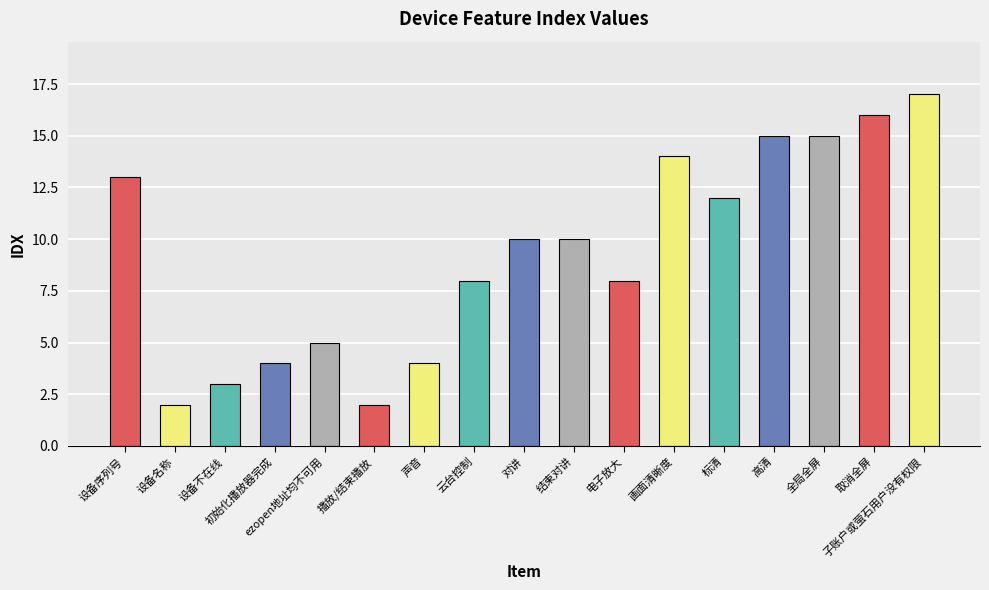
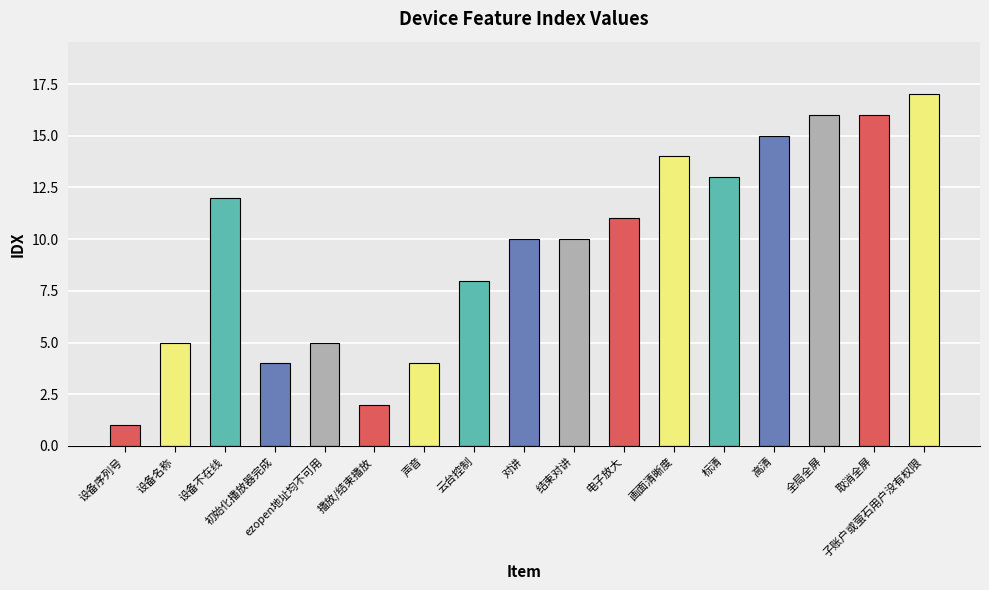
设备序列号: 13 -> 1
设备名称: 2 -> 5
设备不在线: 3 -> 12
电子放大: 8 -> 11
标清: 12 -> 13
全局全屏: 15 -> 16
